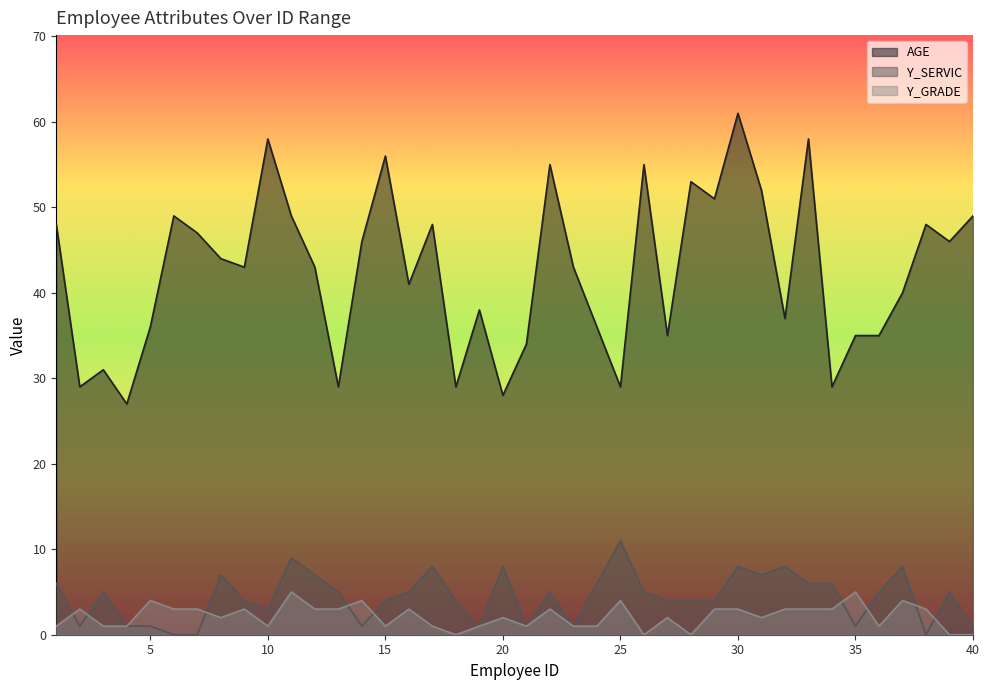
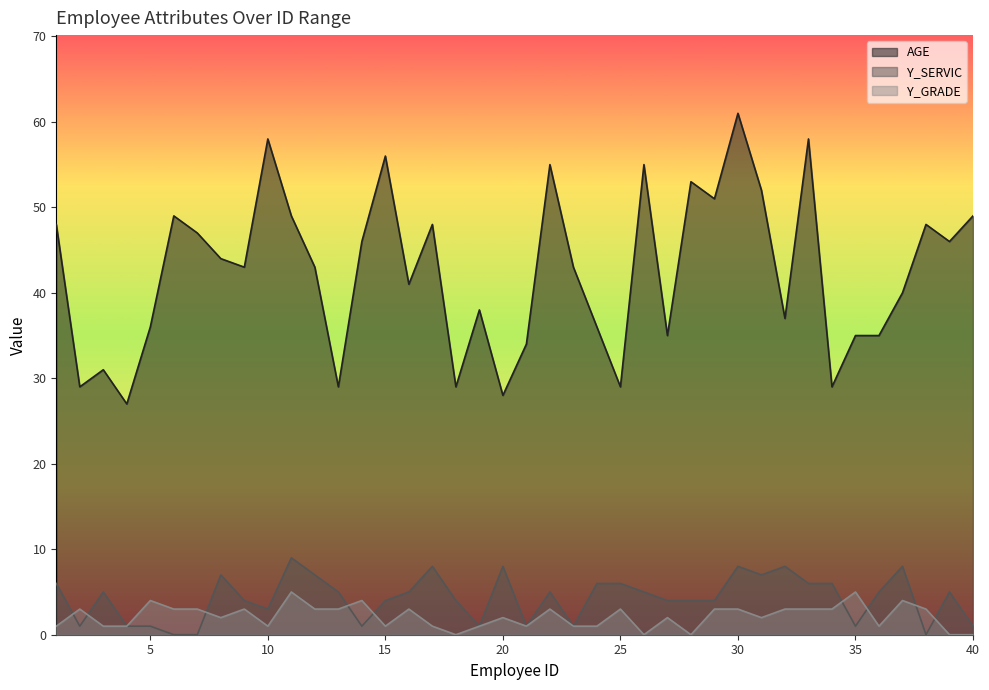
Y_SERVIC, 25: 11 -> 6
Y_GRADE, 25: 4 -> 3
